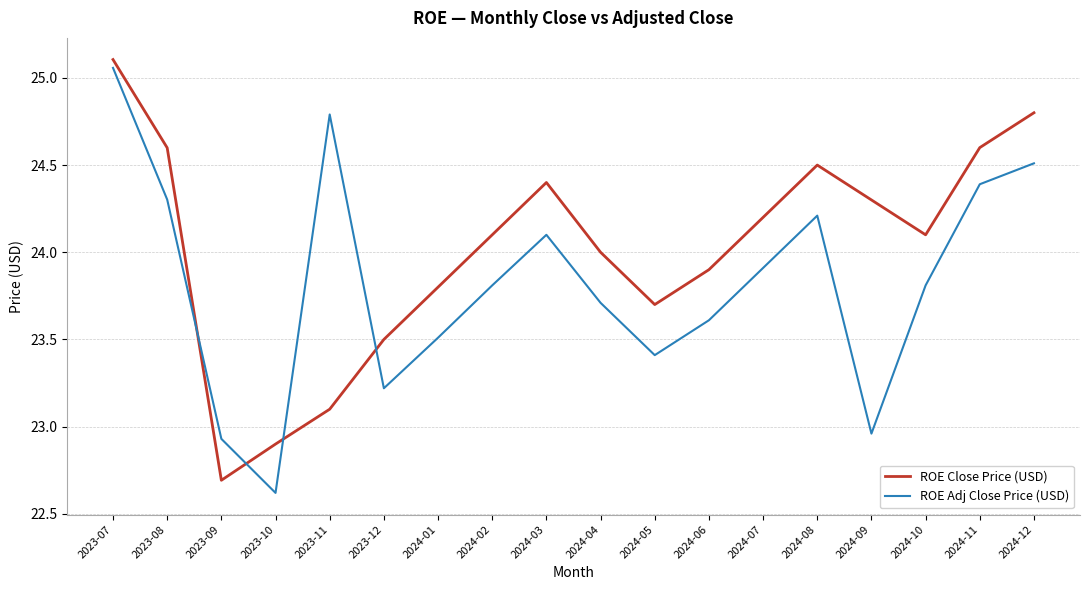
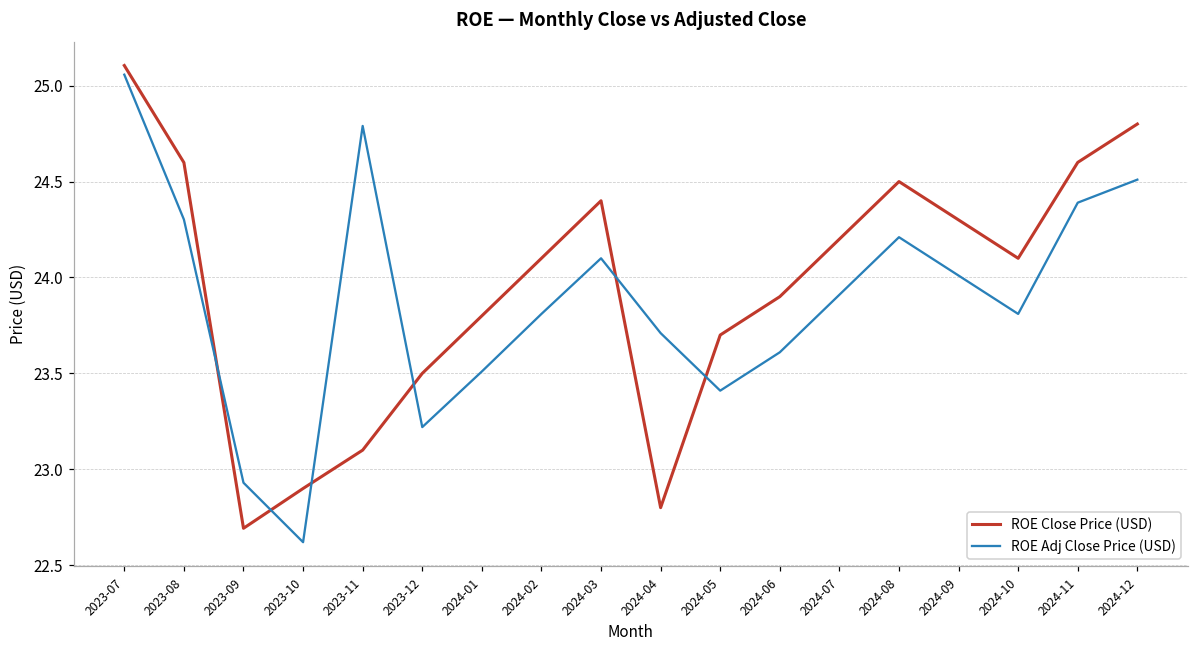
ROE Close Price (USD), 2024-04: 24.0 -> 22.8
ROE Adj Close Price (USD), 2024-09: 22.96 -> 24.01
